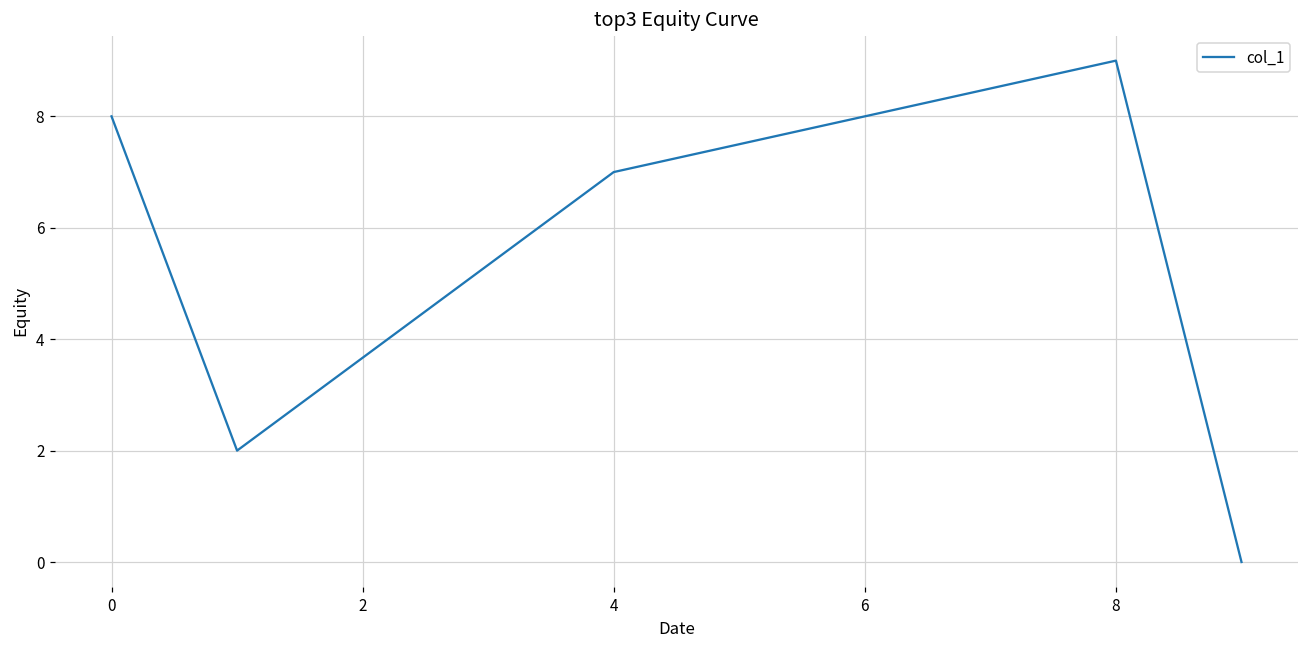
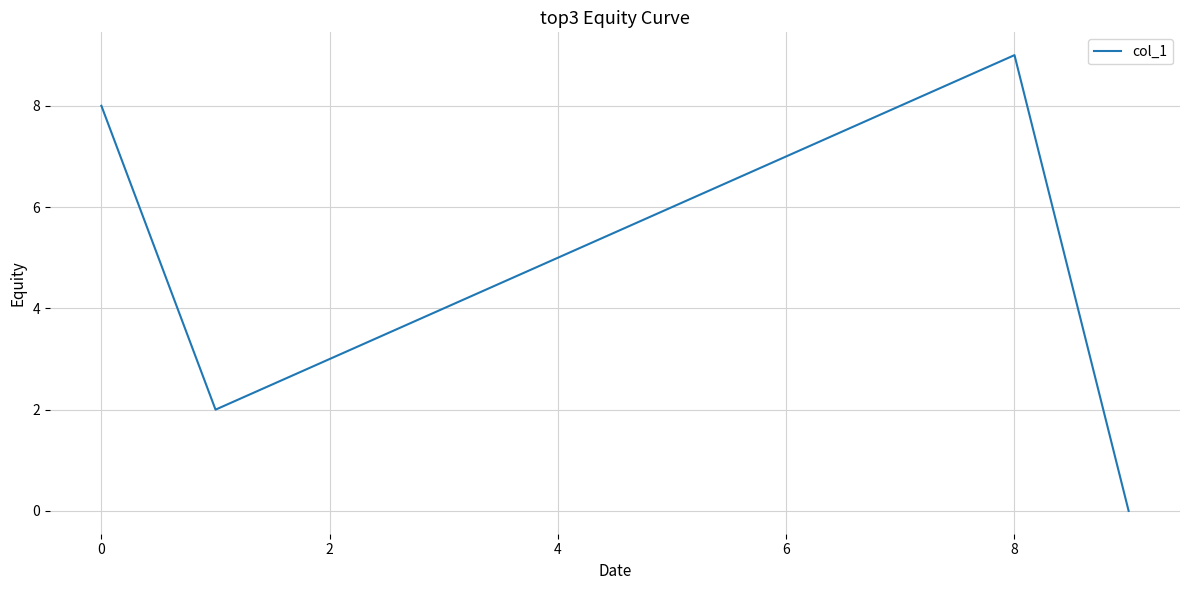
4: 7 -> 5
